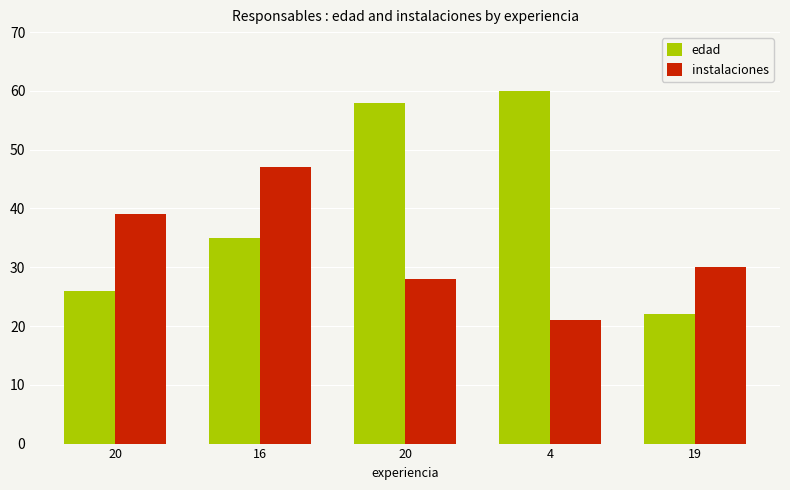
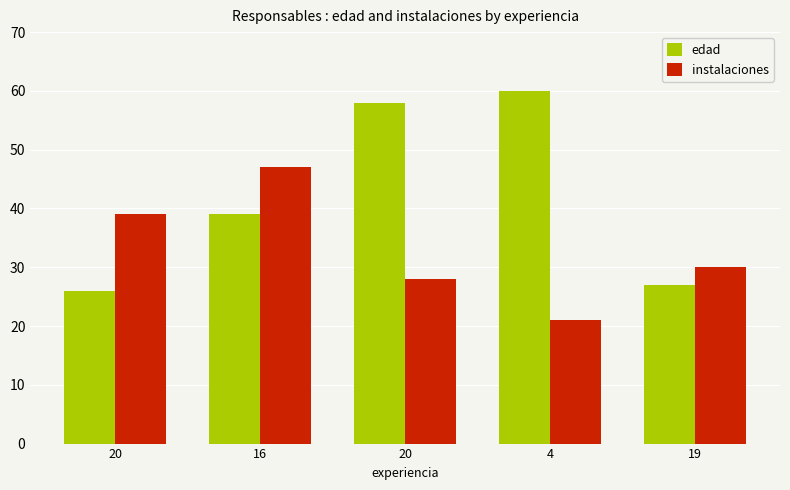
edad, 16: 35 -> 39
edad, 19: 22 -> 27
